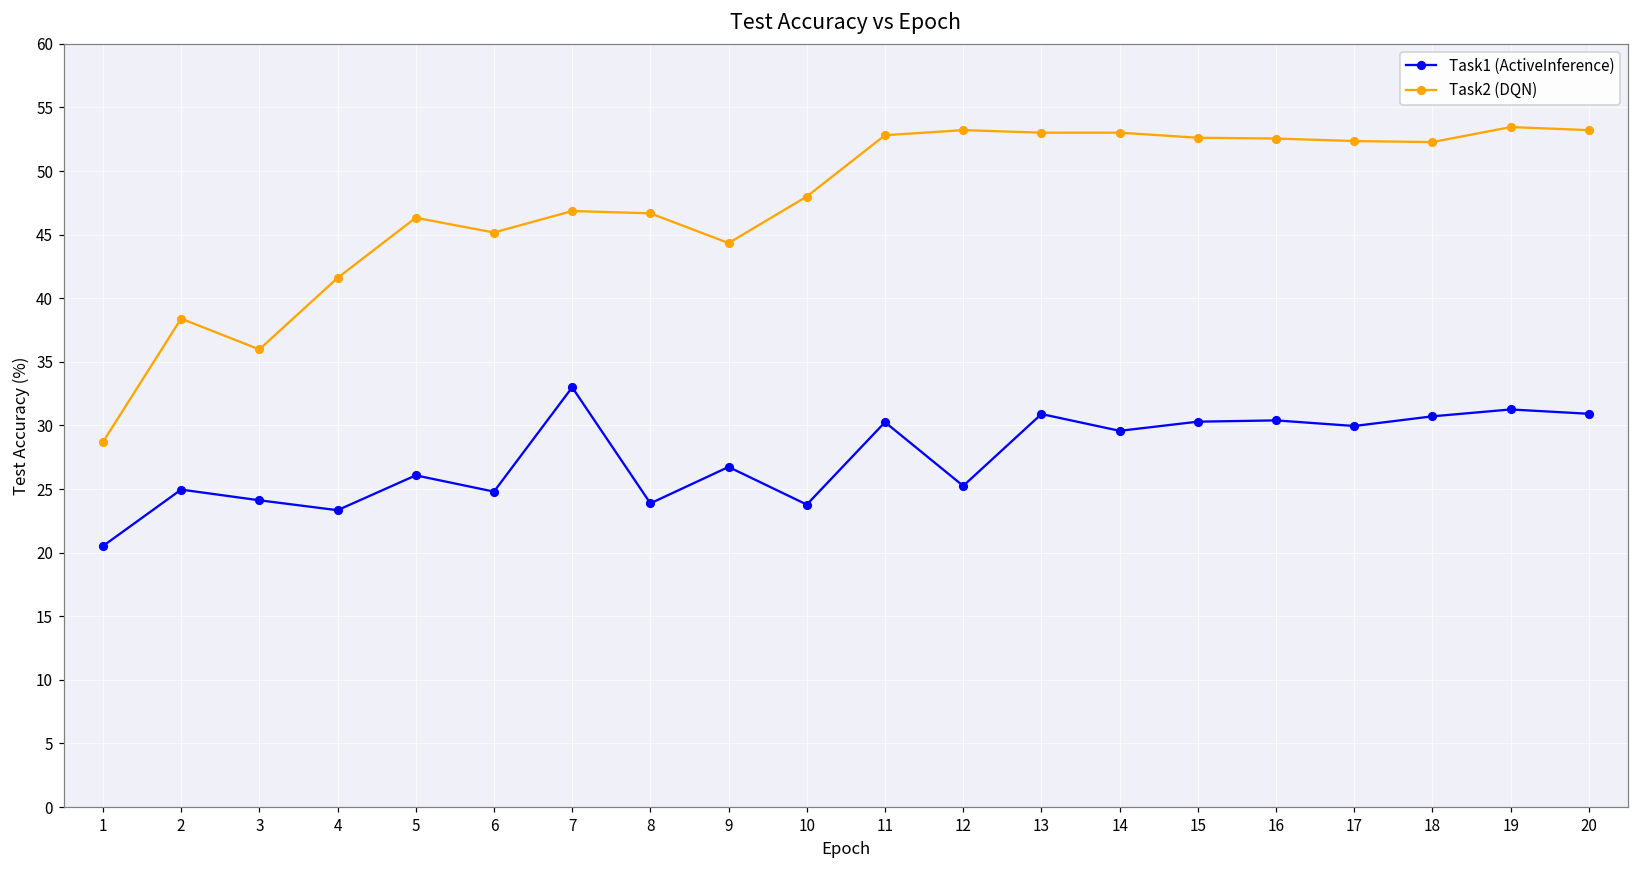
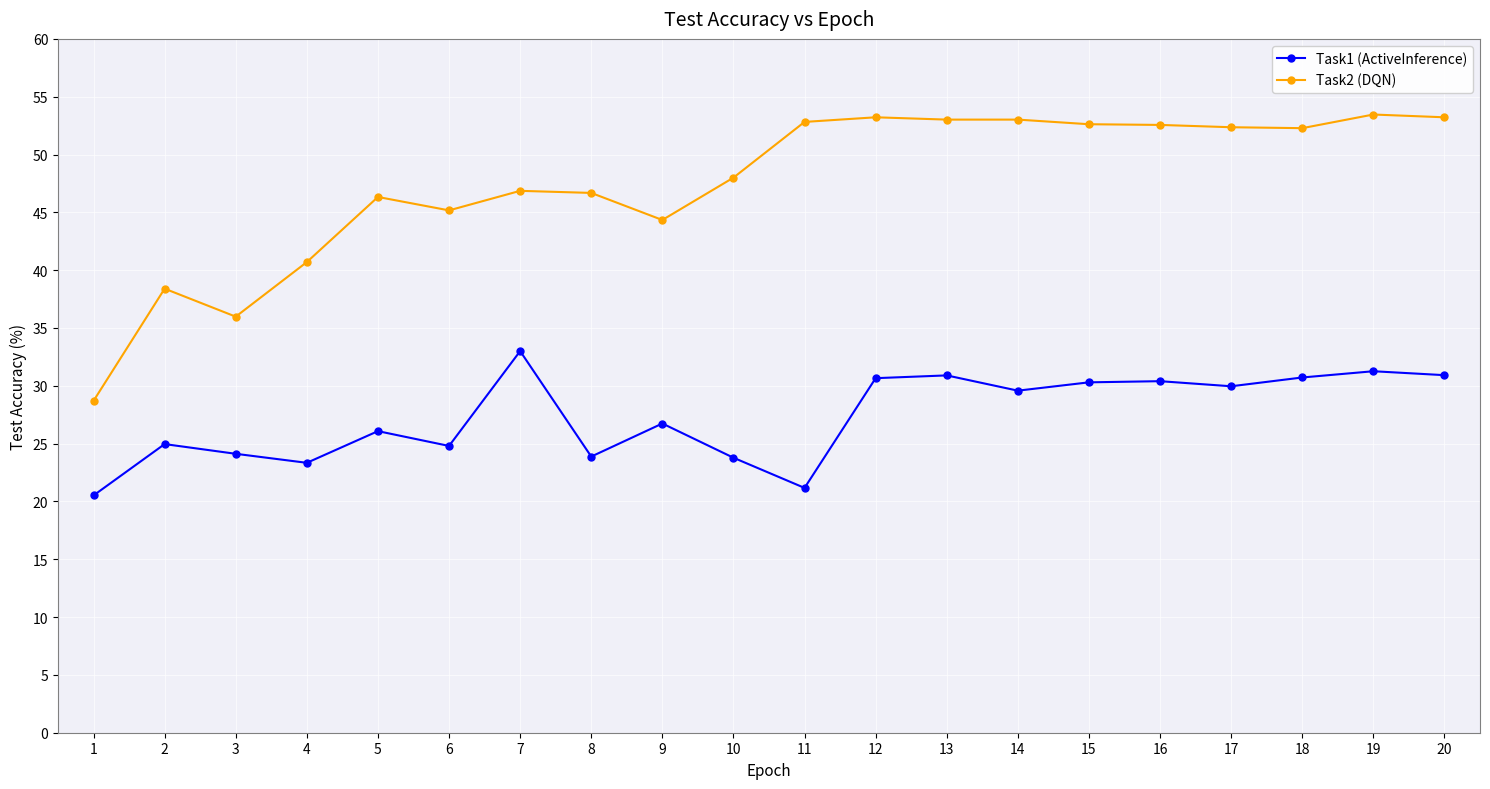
Task2 (DQN), 4: 41.6 -> 40.7
Task1 (ActiveInference), 11: 30.3 -> 21.2
Task1 (ActiveInference), 12: 25.3 -> 30.7
